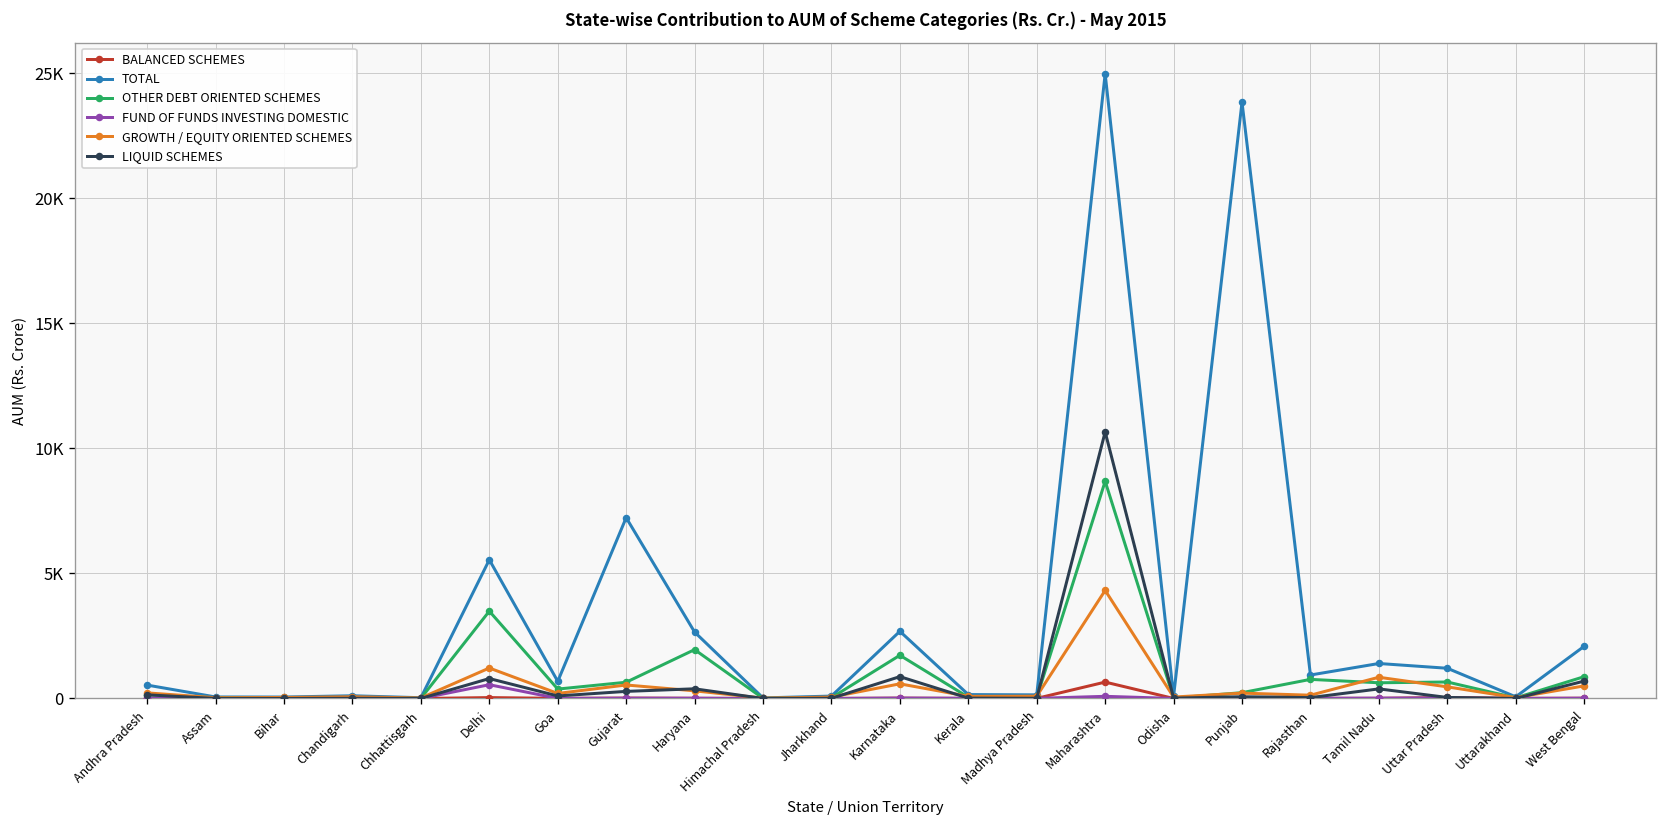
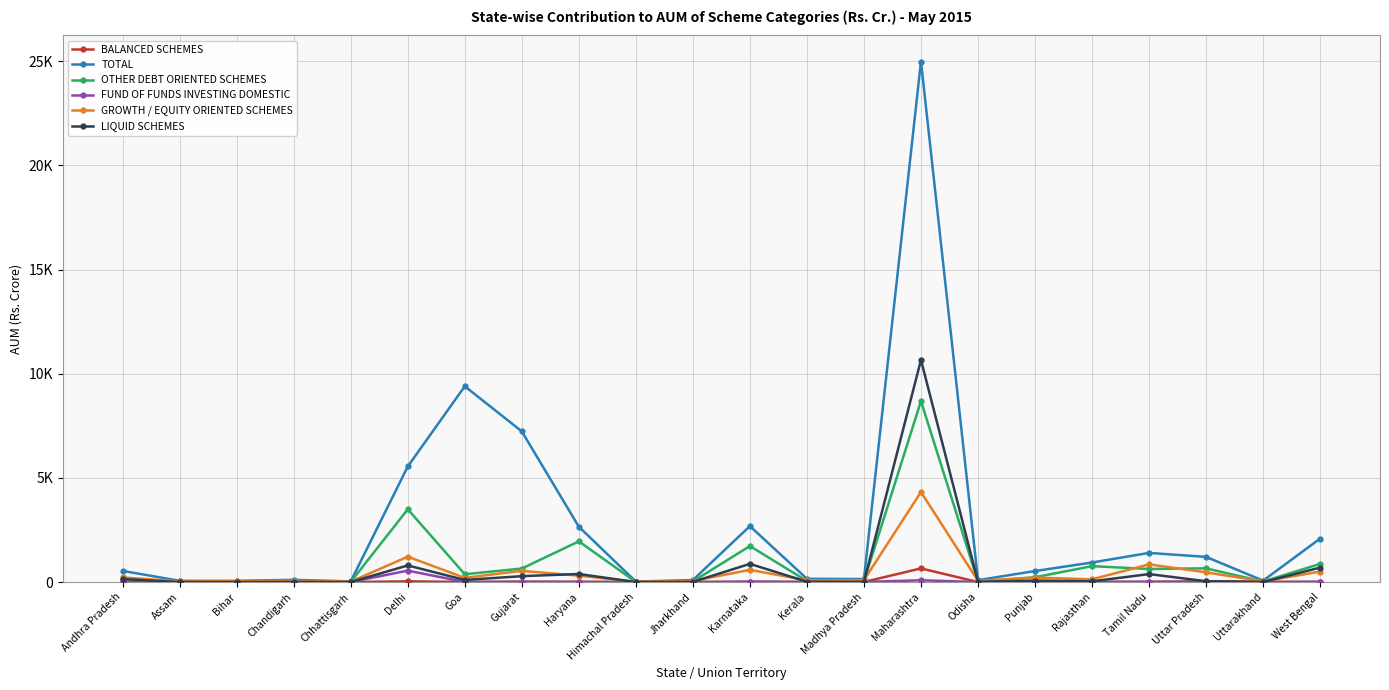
TOTAL, Goa: 700 -> 9400
TOTAL, Punjab: 23900 -> 500
